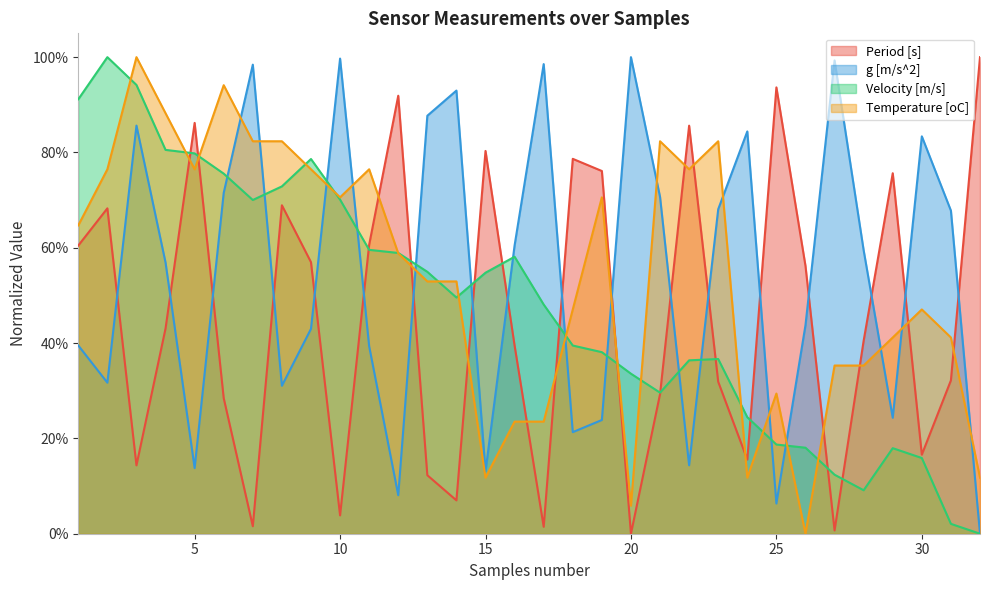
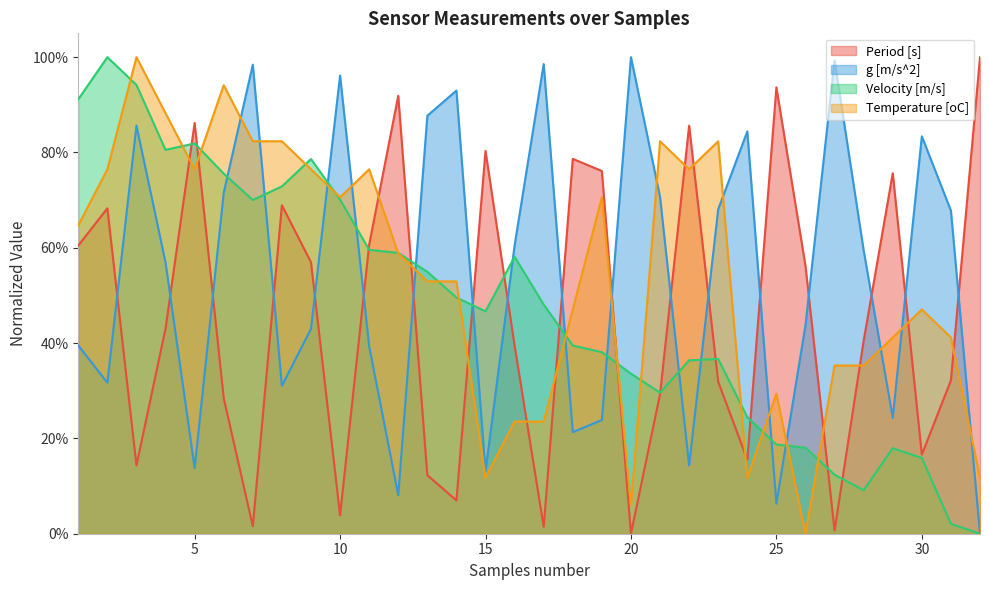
Velocity [m/s], 5: 80% -> 82%
g [m/s^2], 10: 100% -> 96%
Velocity [m/s], 15: 55% -> 47%
